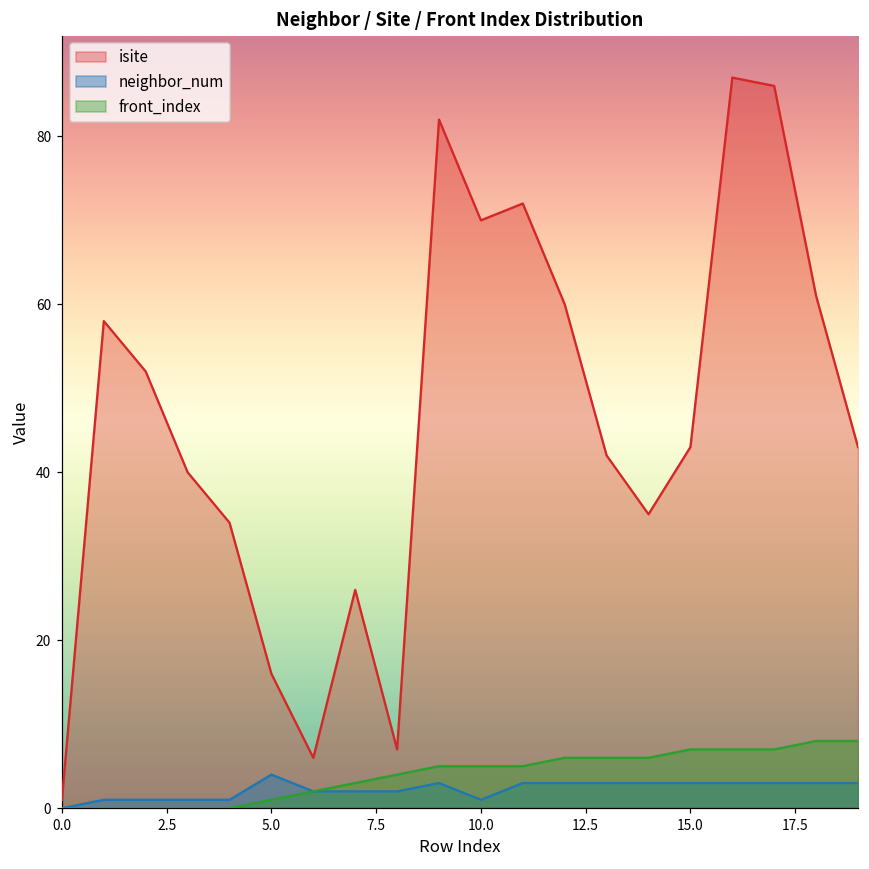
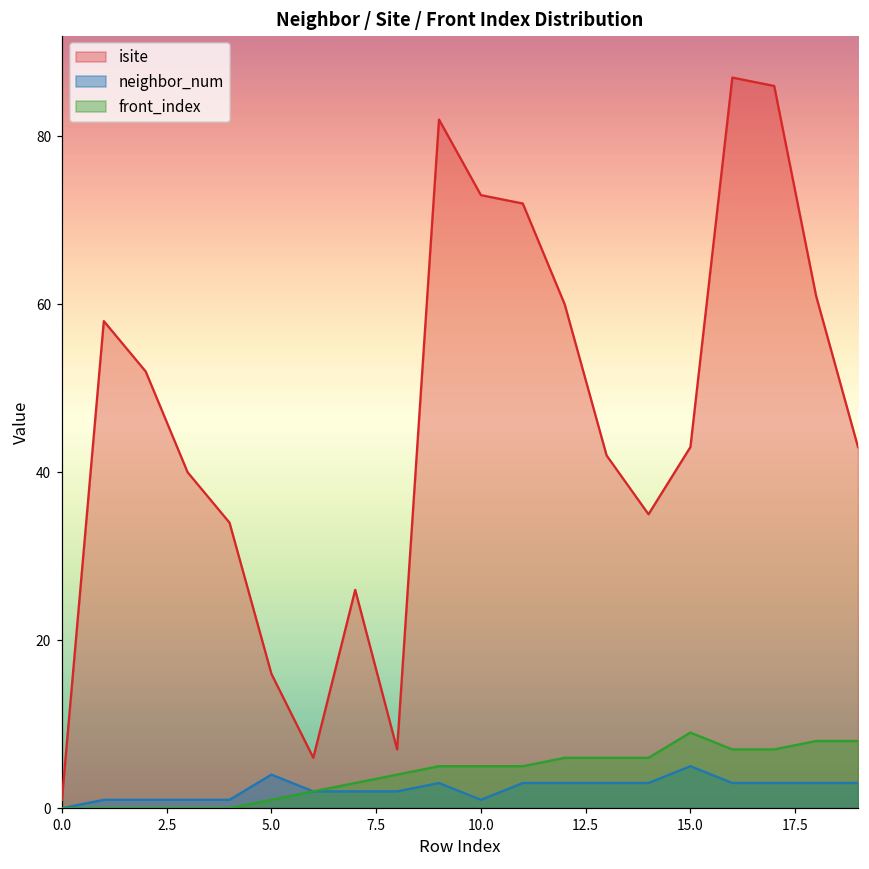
isite, 10.0: 70 -> 73
neighbor_num, 15.0: 3 -> 5
front_index, 15.0: 7 -> 9
